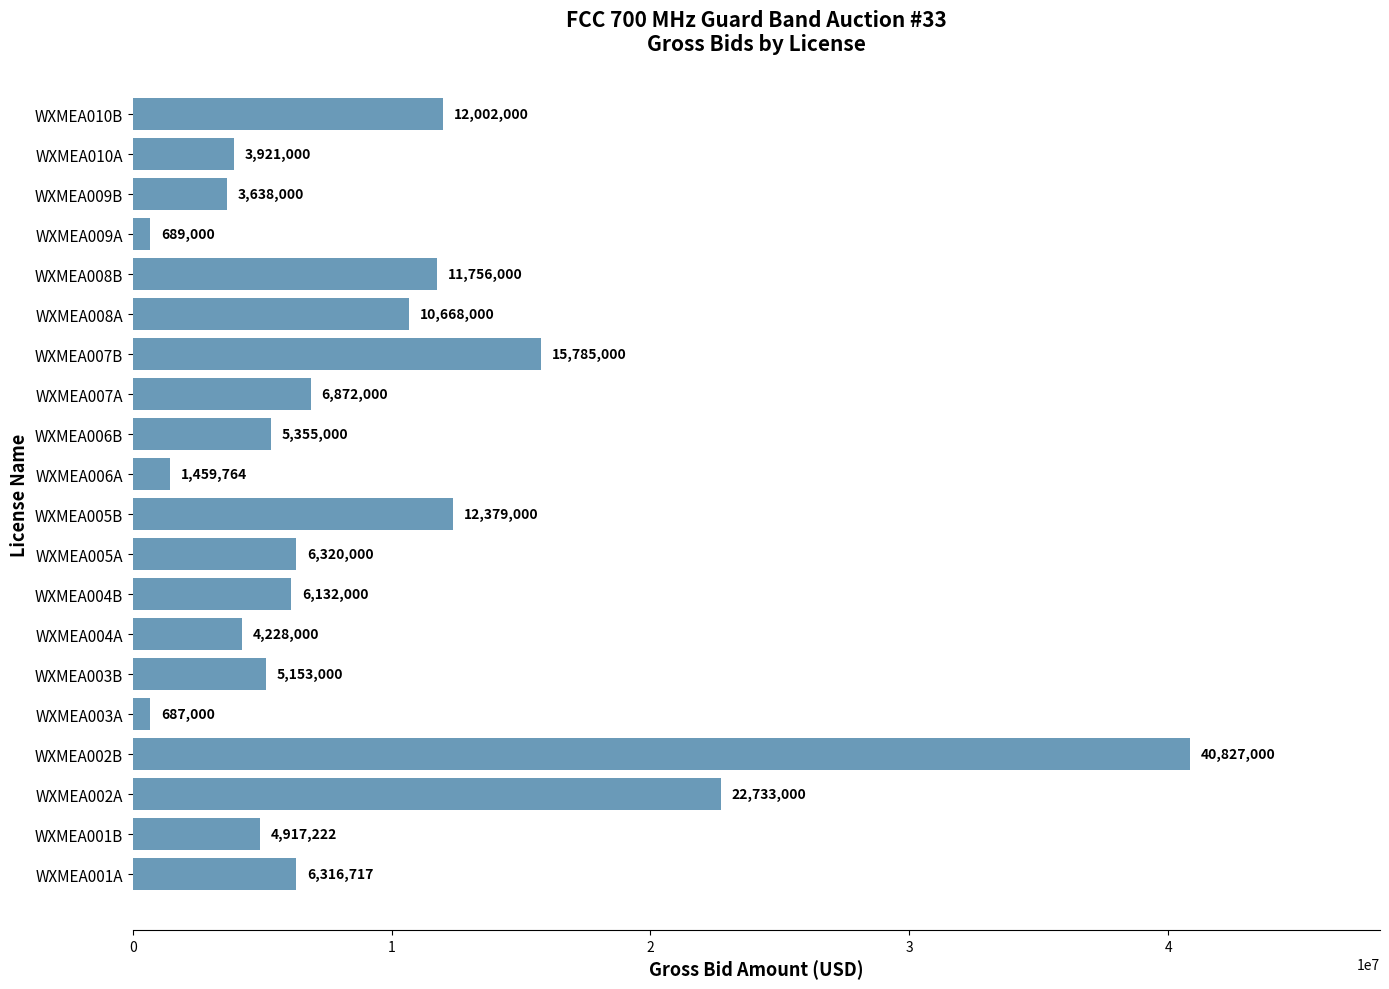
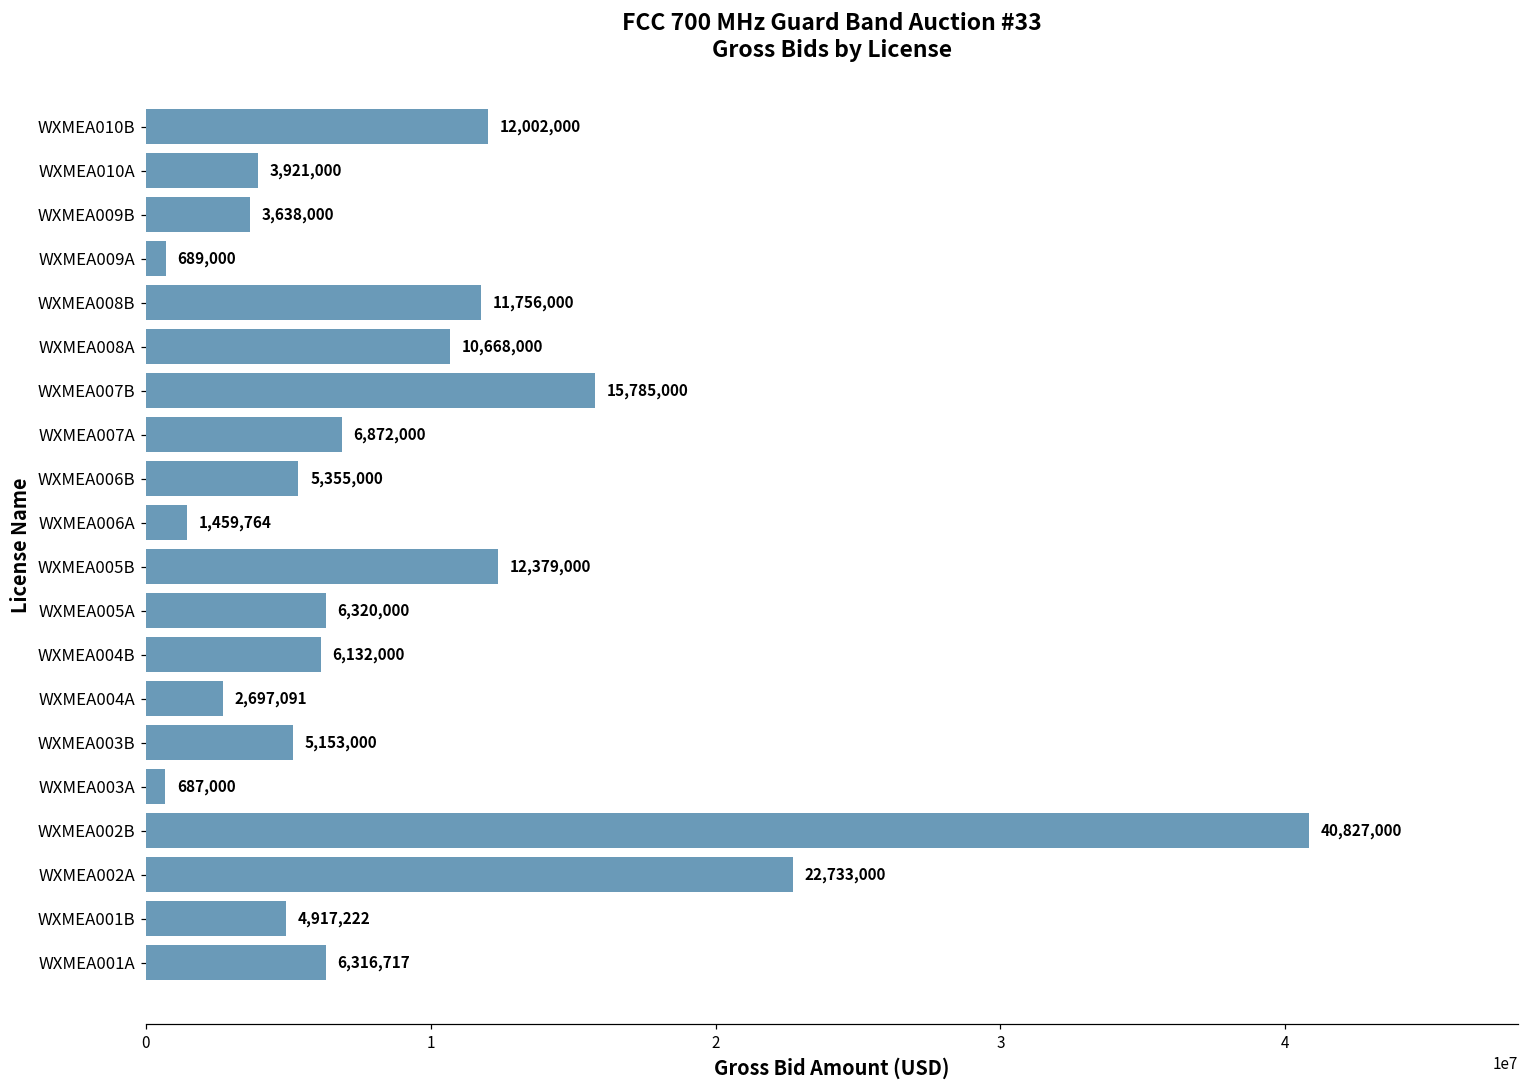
WXMEA004A: 4,228,000 -> 2,697,091
